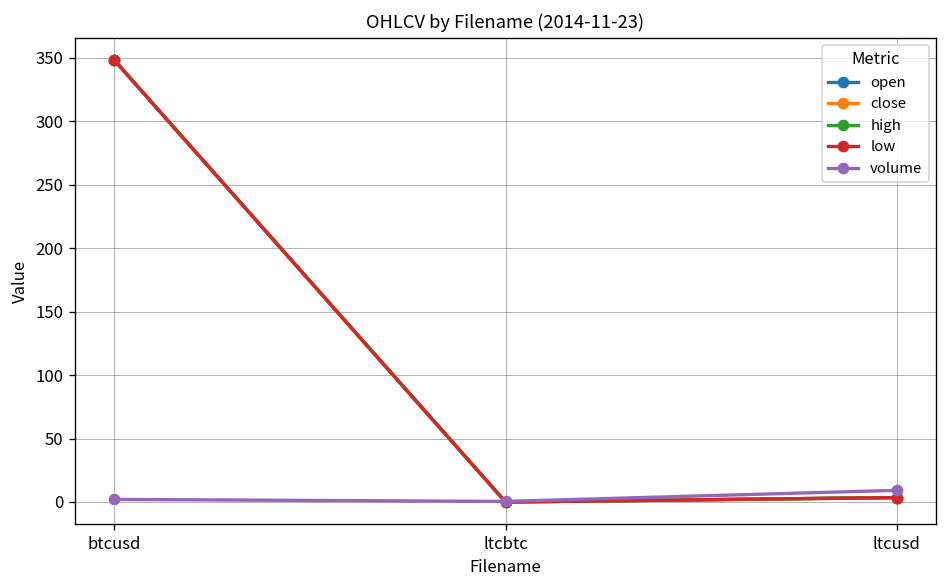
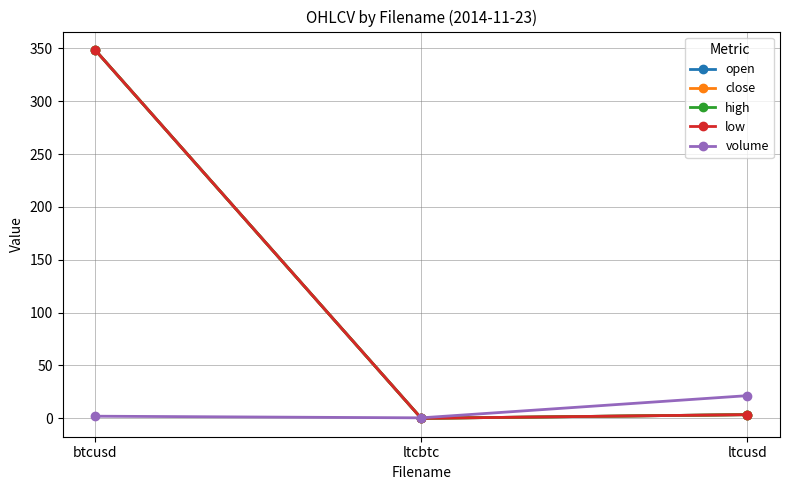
volume, ltcusd: 9 -> 21
